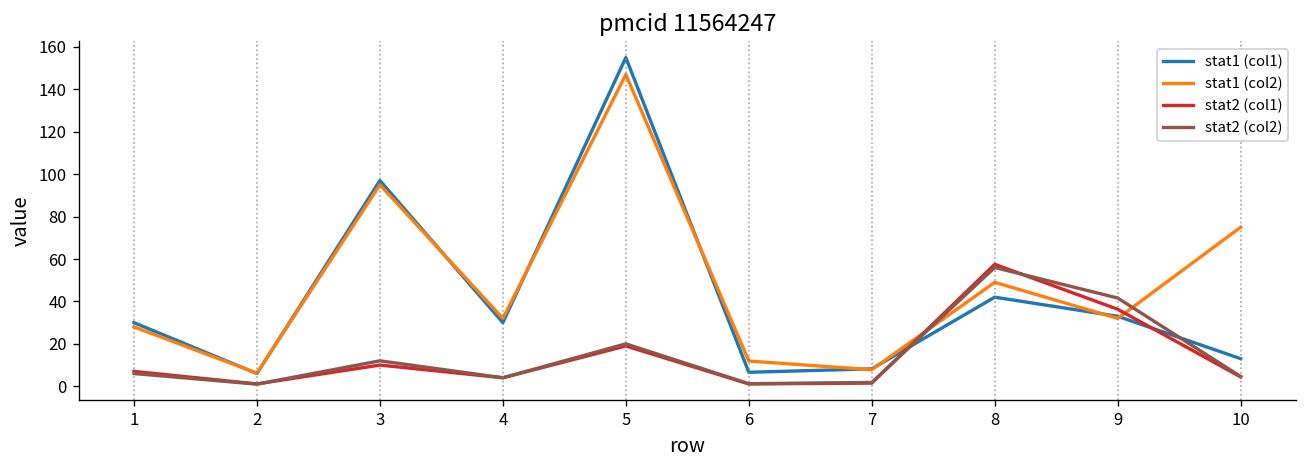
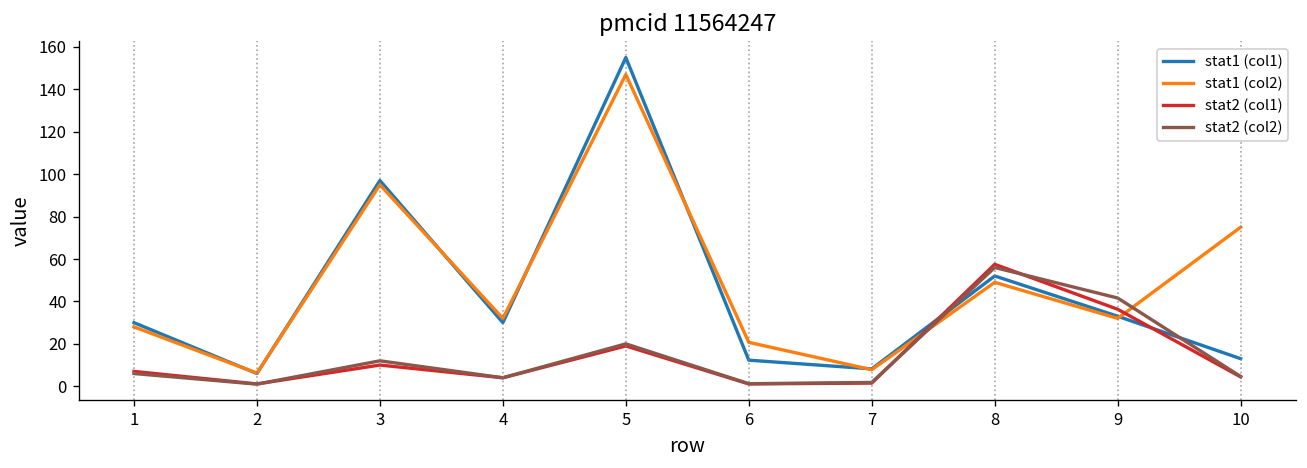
stat1 (col1), 6: 7 -> 12
stat1 (col2), 6: 12 -> 21
stat1 (col1), 8: 42 -> 52
